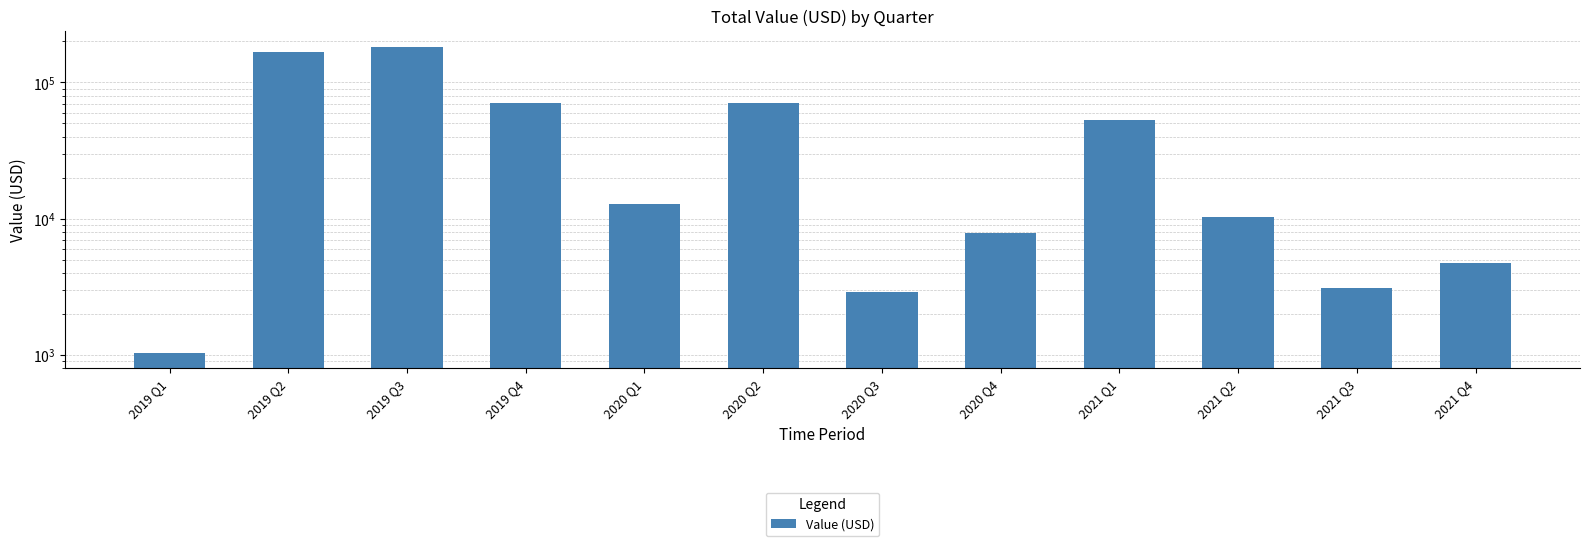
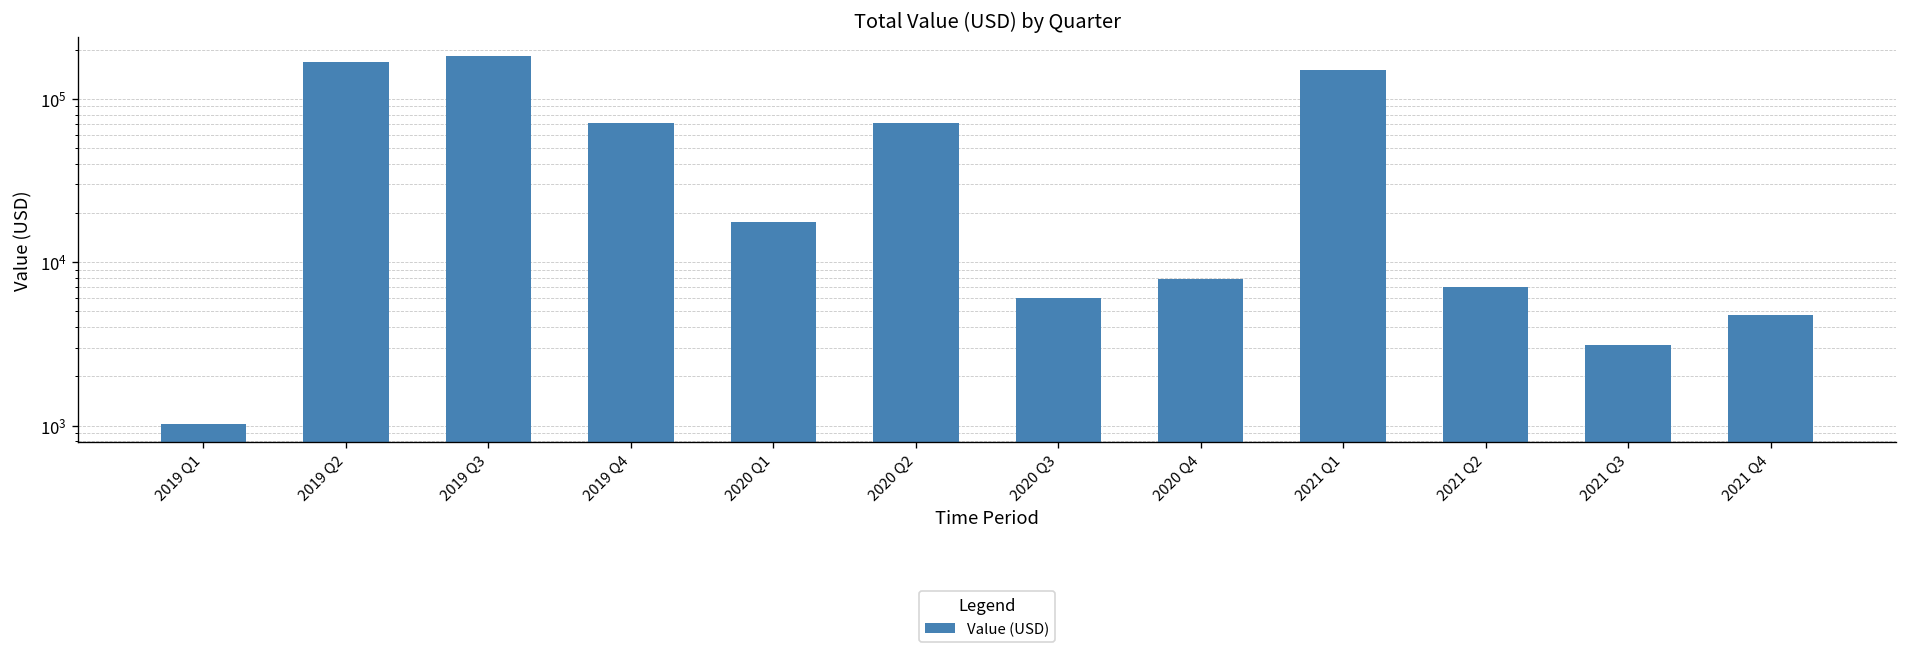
2020 Q1: 13000 -> 18000
2020 Q3: 2900 -> 6000
2021 Q1: 53000 -> 150000
2021 Q2: 10000 -> 7000
